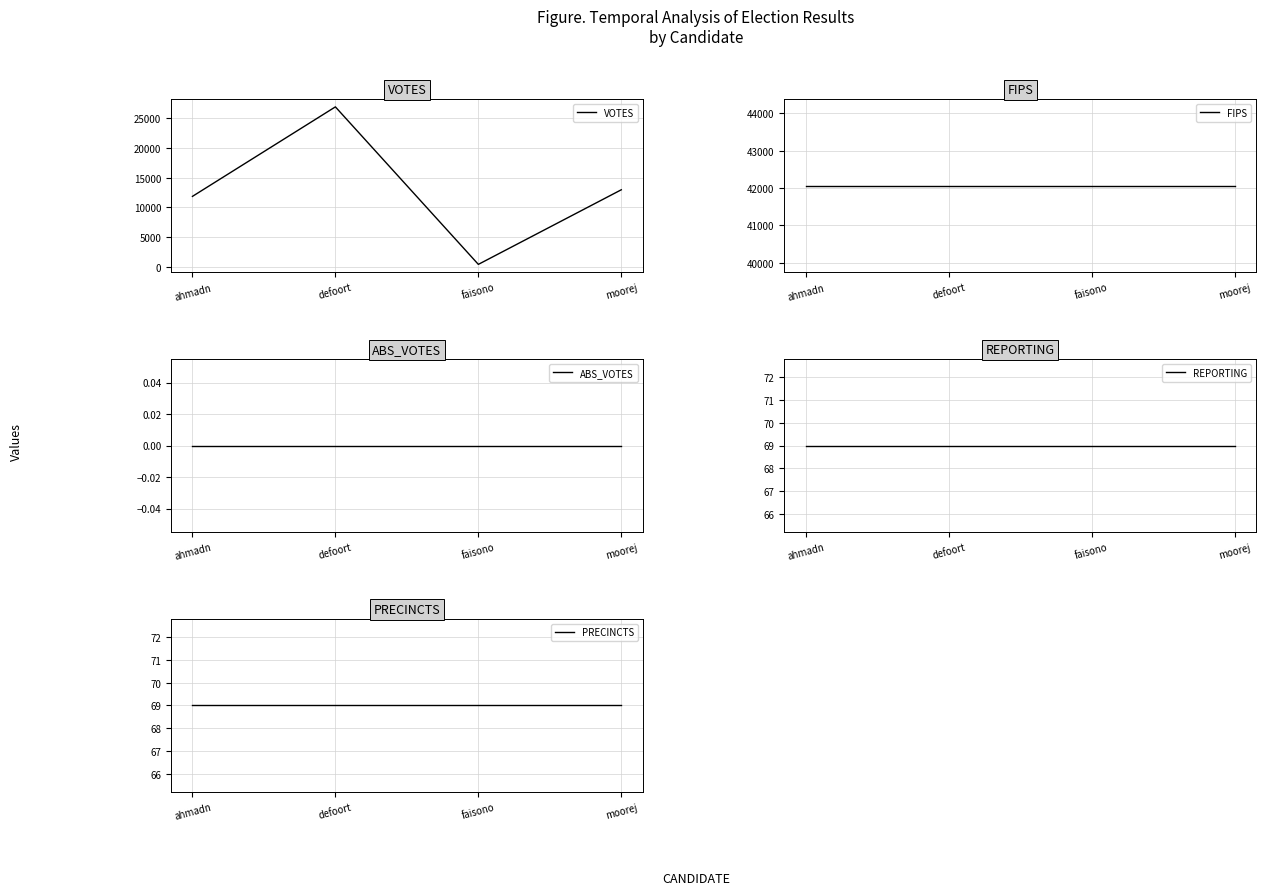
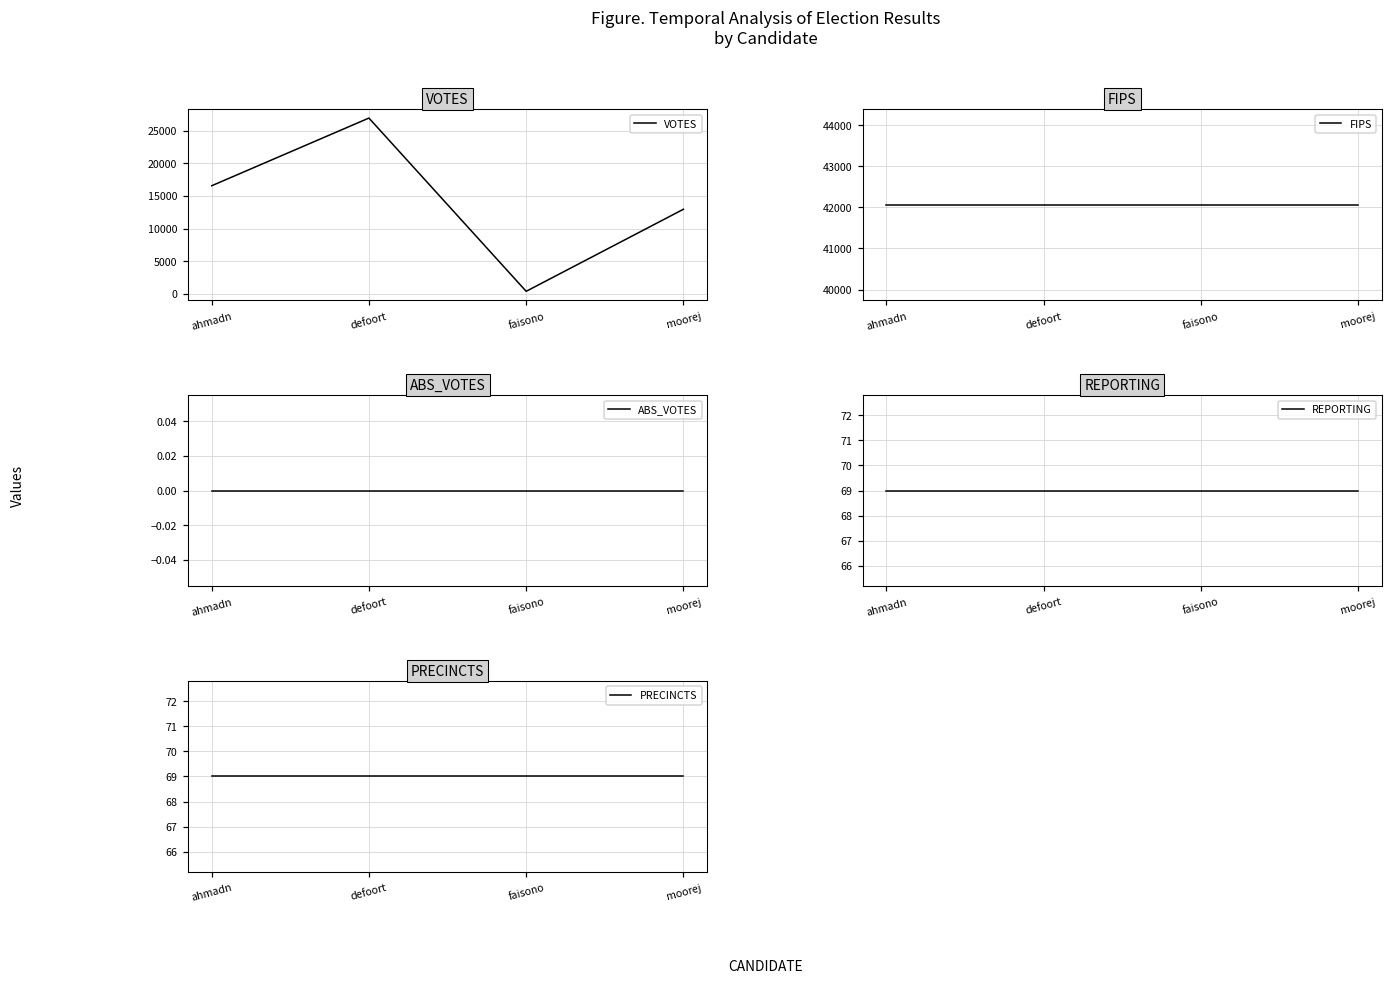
VOTES, ahmadn: 12000 -> 17000
